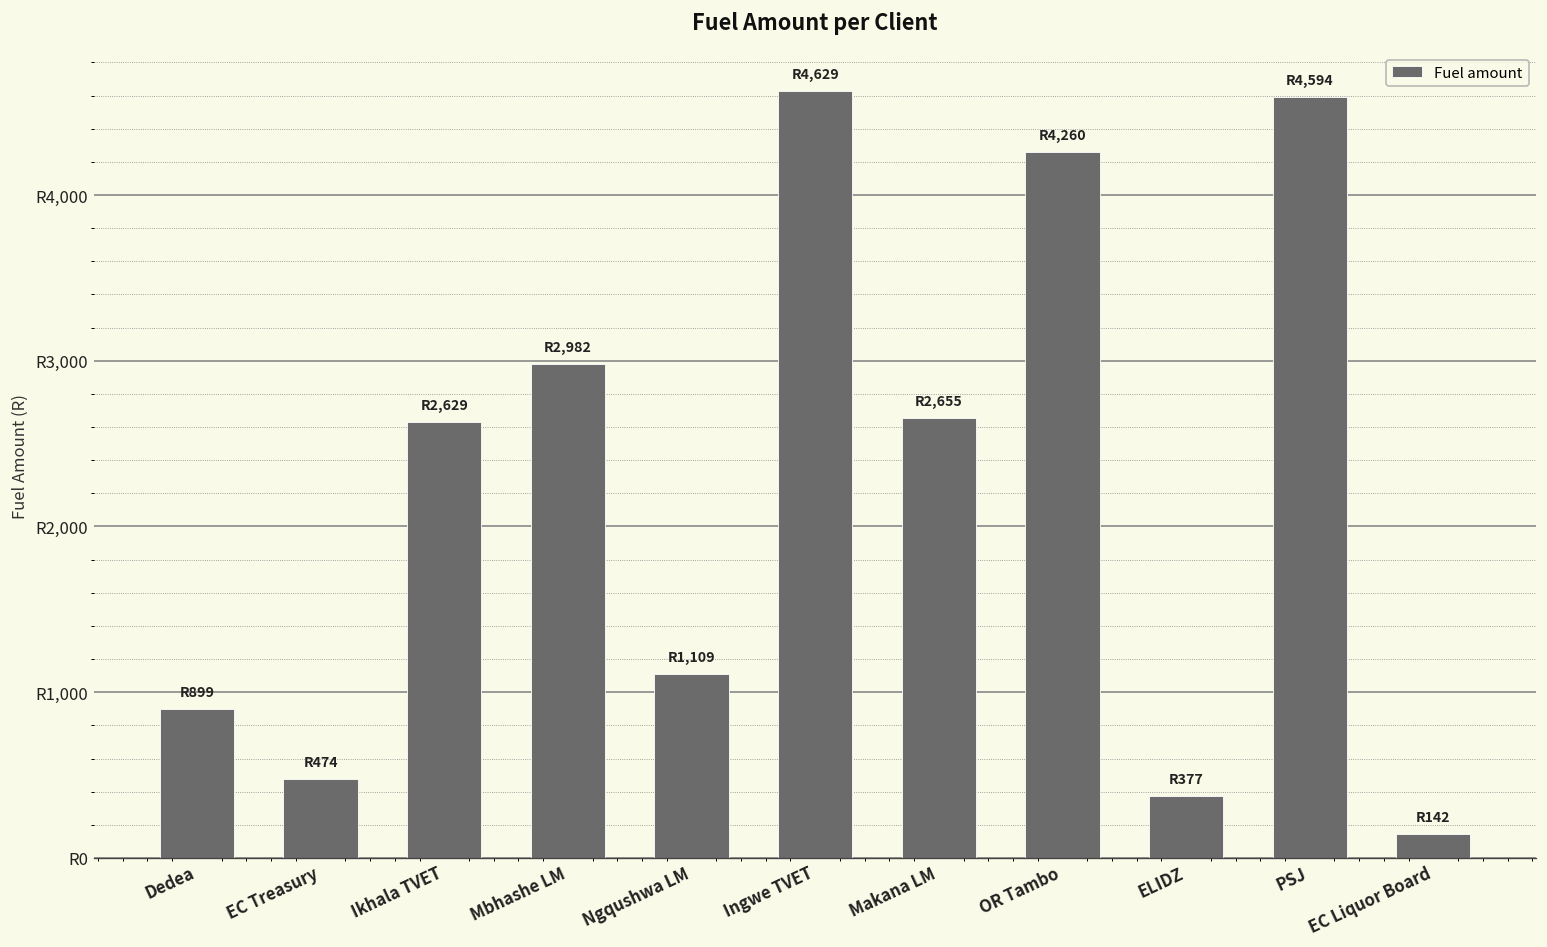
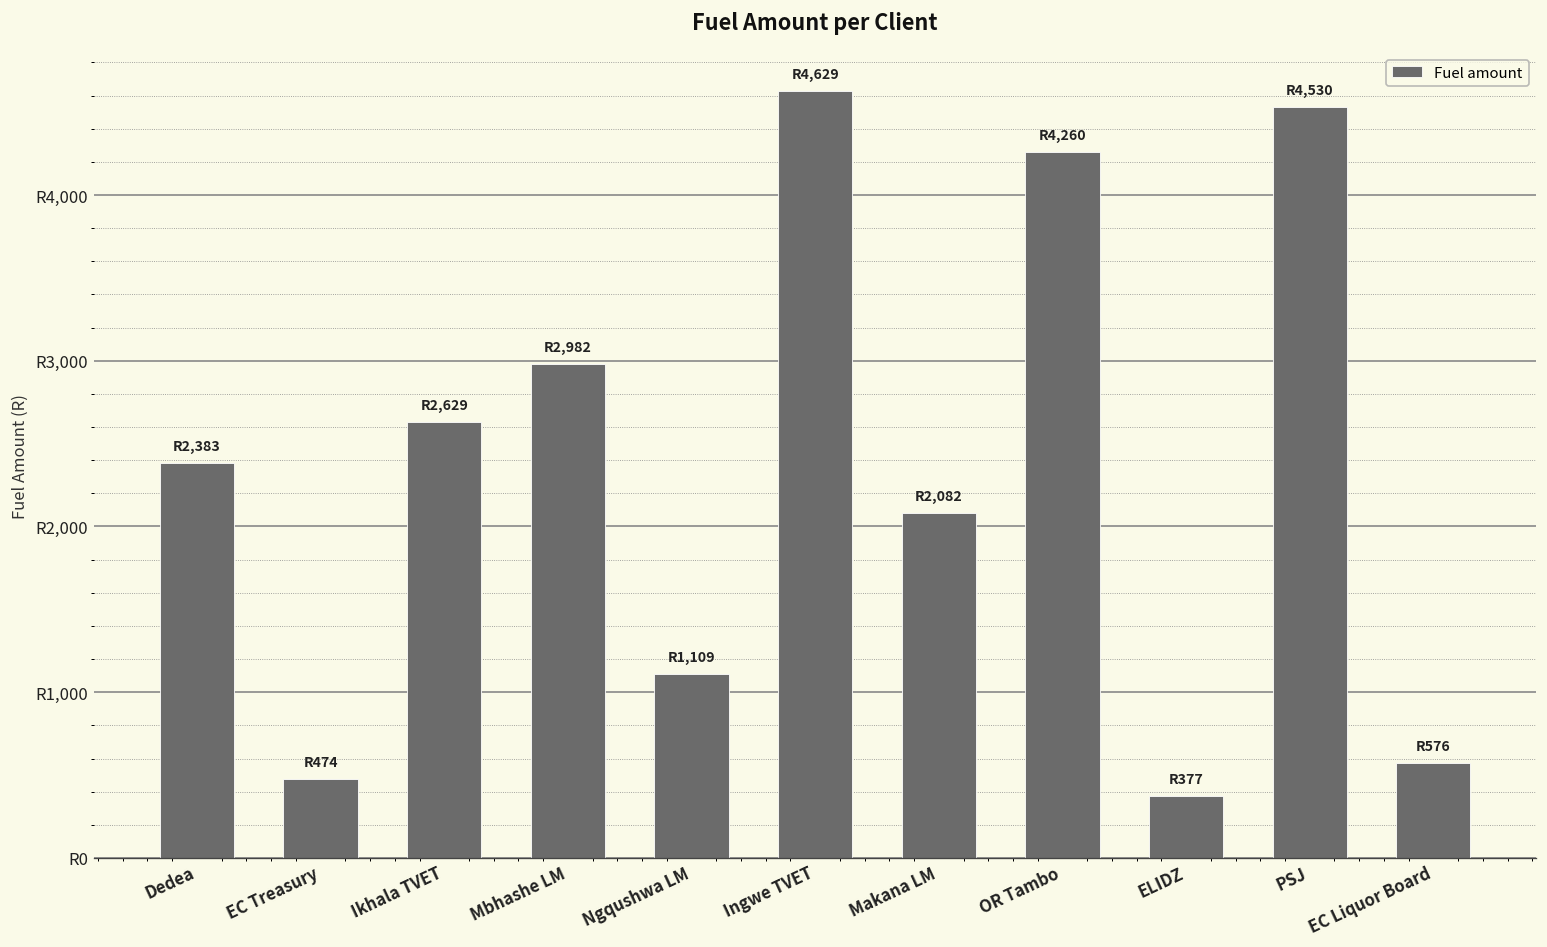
Dedea: 899 -> 2,383
Makana LM: 2,655 -> 2,082
PSJ: 4,594 -> 4,530
EC Liquor Board: 142 -> 576
